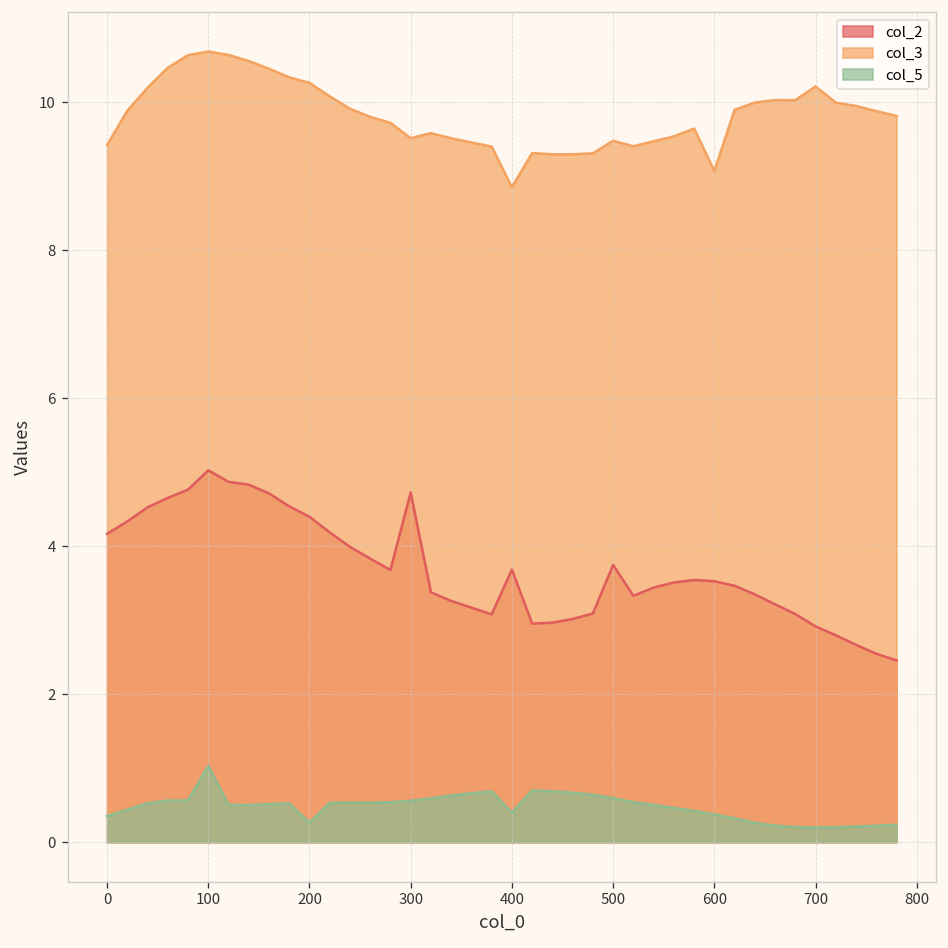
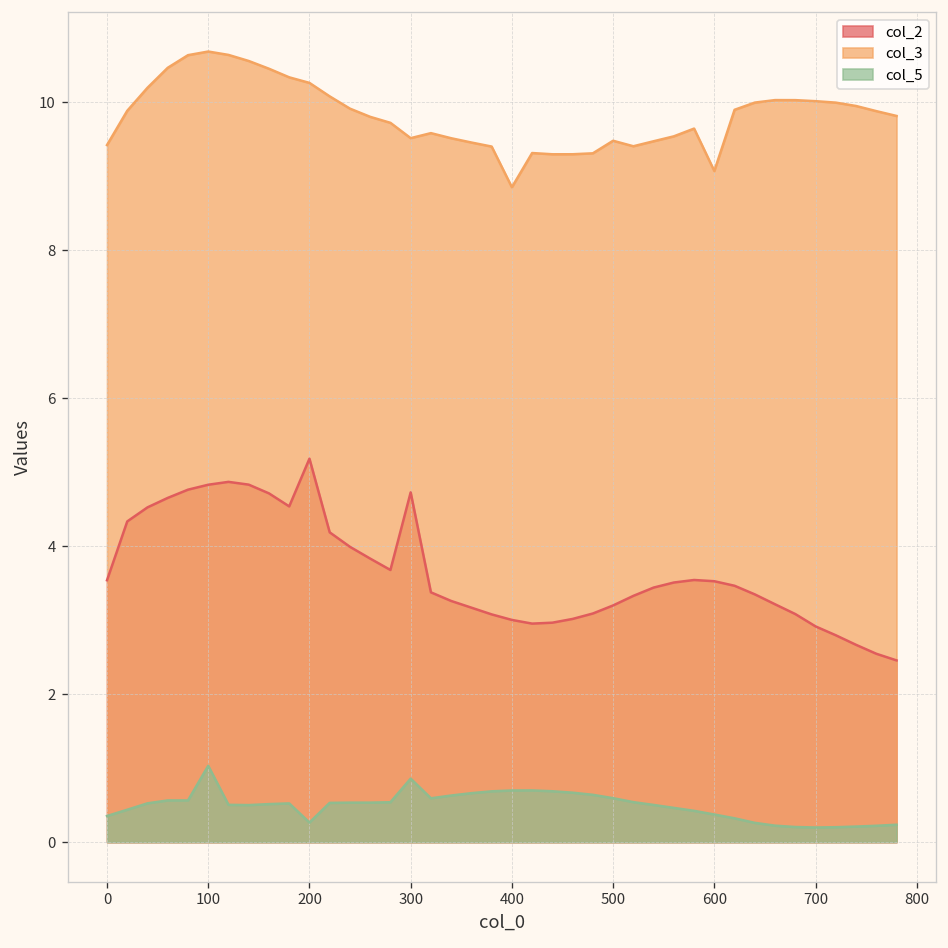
col_2, 0: 4.2 -> 3.5
col_2, 100: 5.0 -> 4.8
col_2, 200: 4.4 -> 5.2
col_5, 300: 0.6 -> 0.9
col_2, 400: 3.7 -> 3.0
col_5, 400: 0.4 -> 0.7
col_2, 500: 3.7 -> 3.2
col_3, 700: 10.2 -> 10.0
